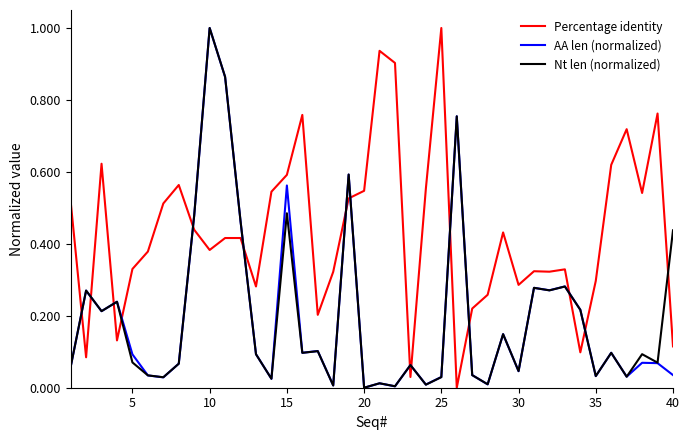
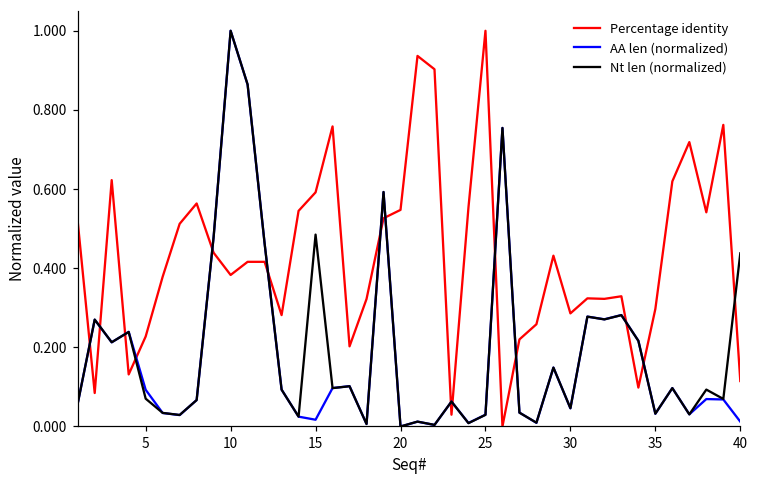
Percentage identity, 5: 0.33 -> 0.23
AA len (normalized), 15: 0.56 -> 0.02
AA len (normalized), 40: 0.04 -> 0.01
